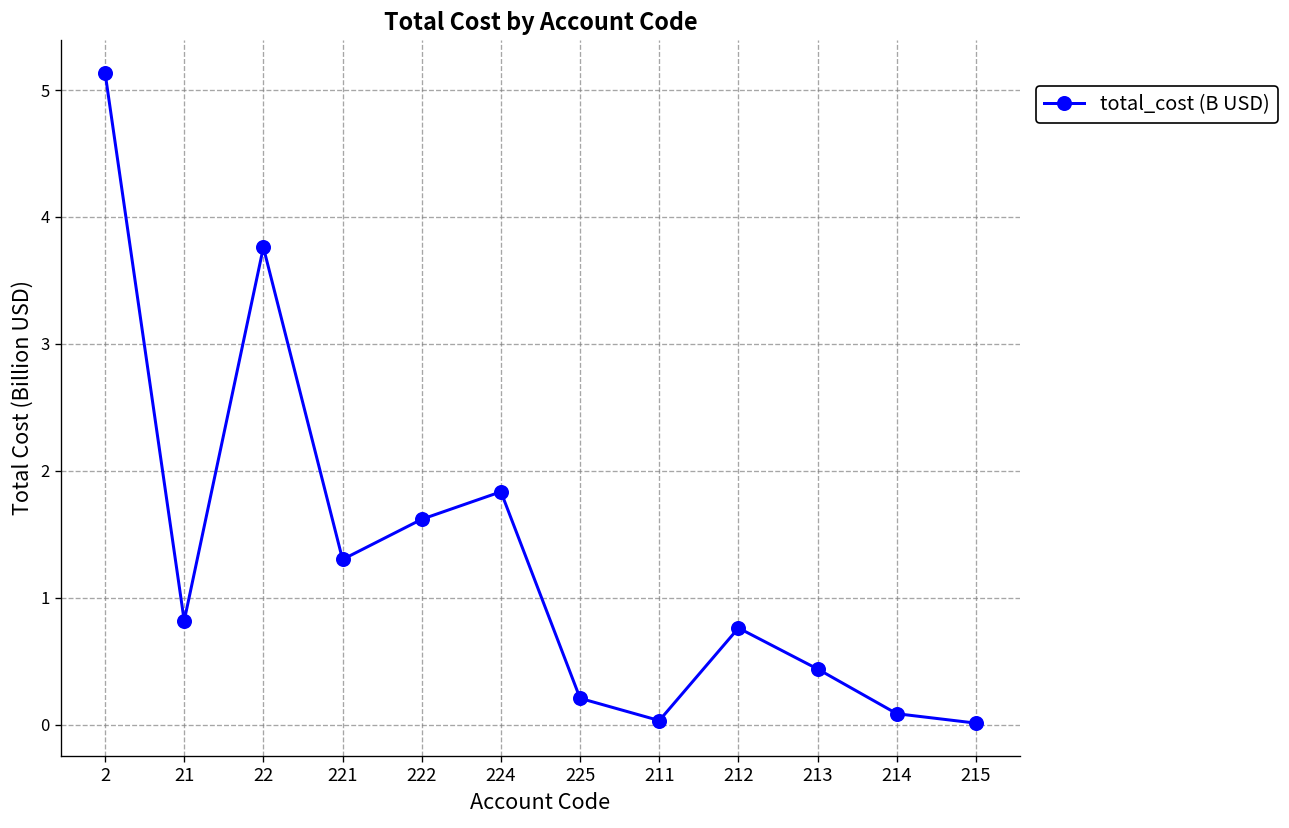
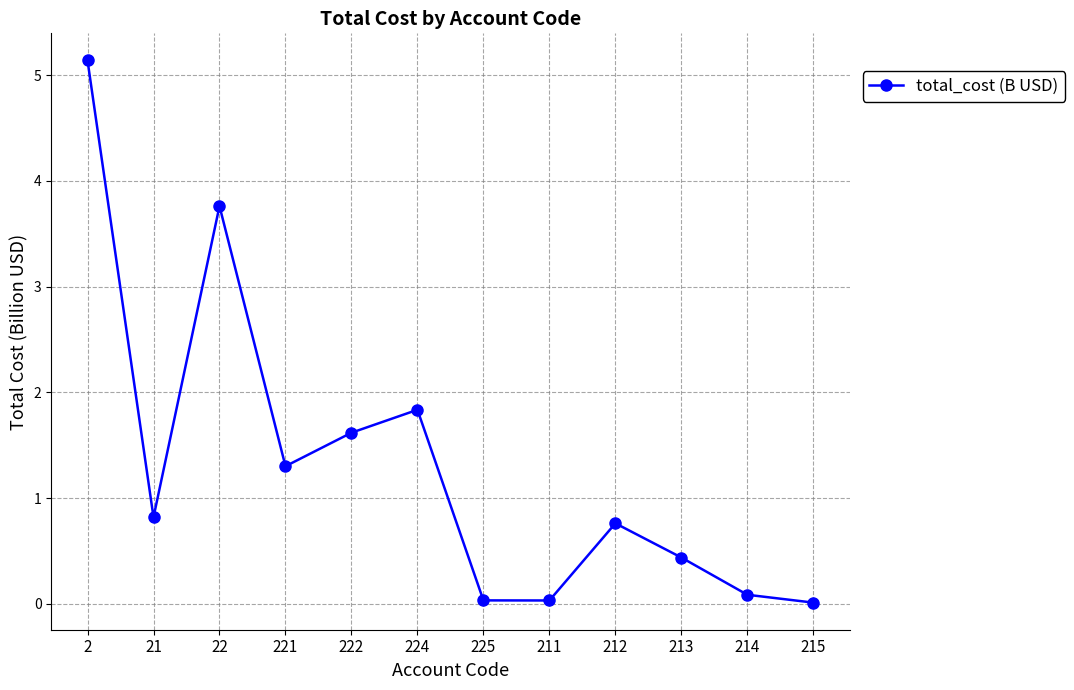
225: 0.21 -> 0.03
